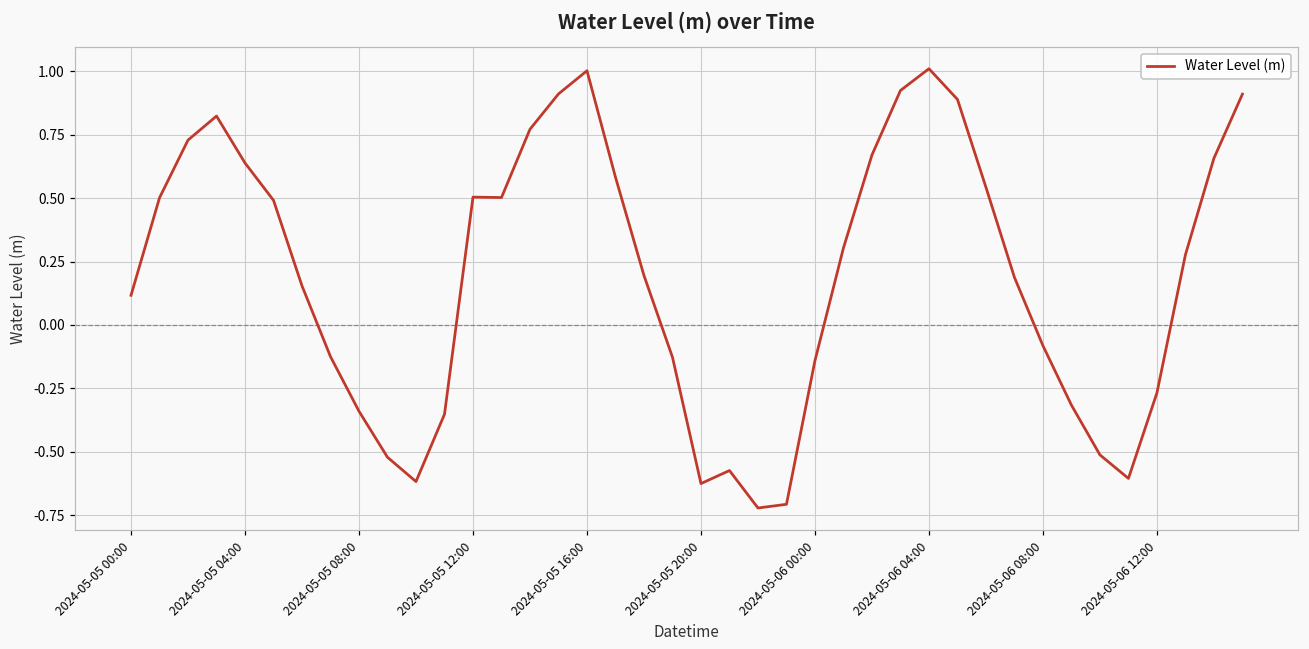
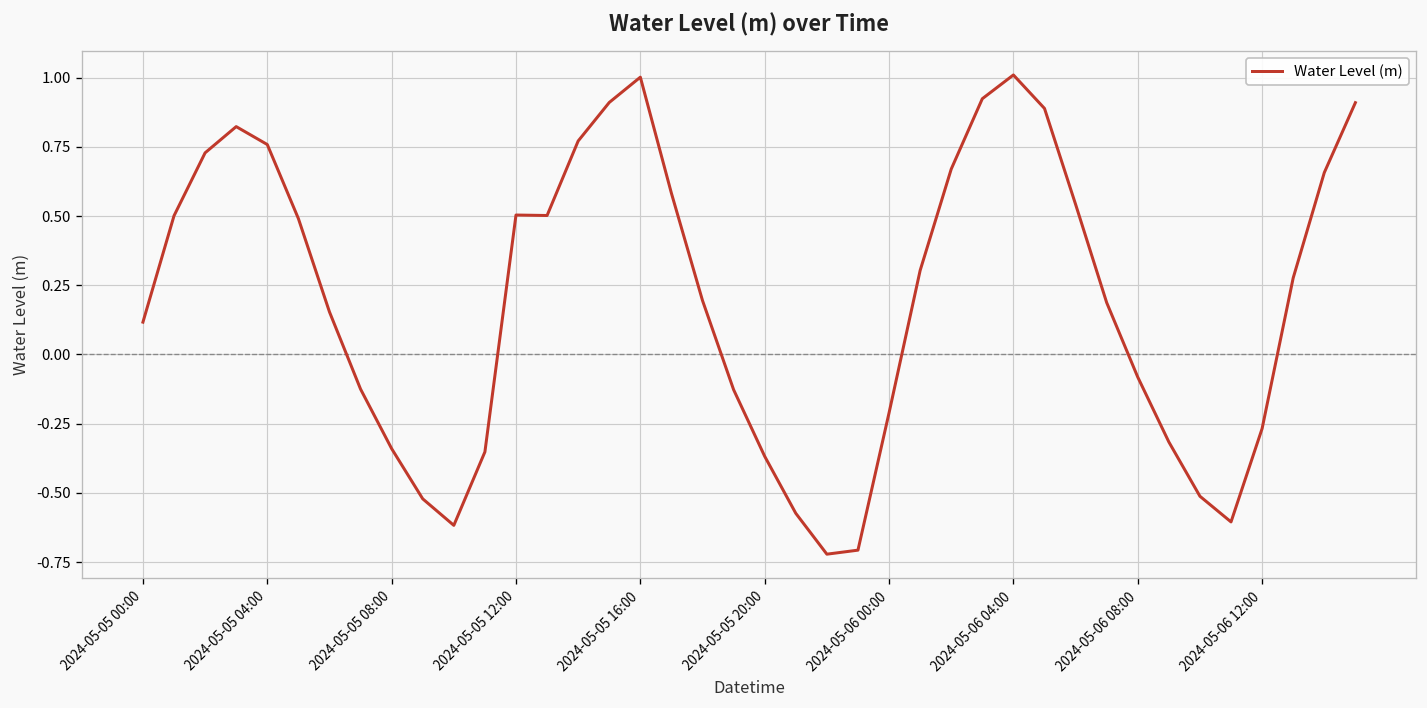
2024-05-05 04:00: 0.64 -> 0.76
2024-05-05 20:00: -0.63 -> -0.37
2024-05-06 00:00: -0.14 -> -0.21
